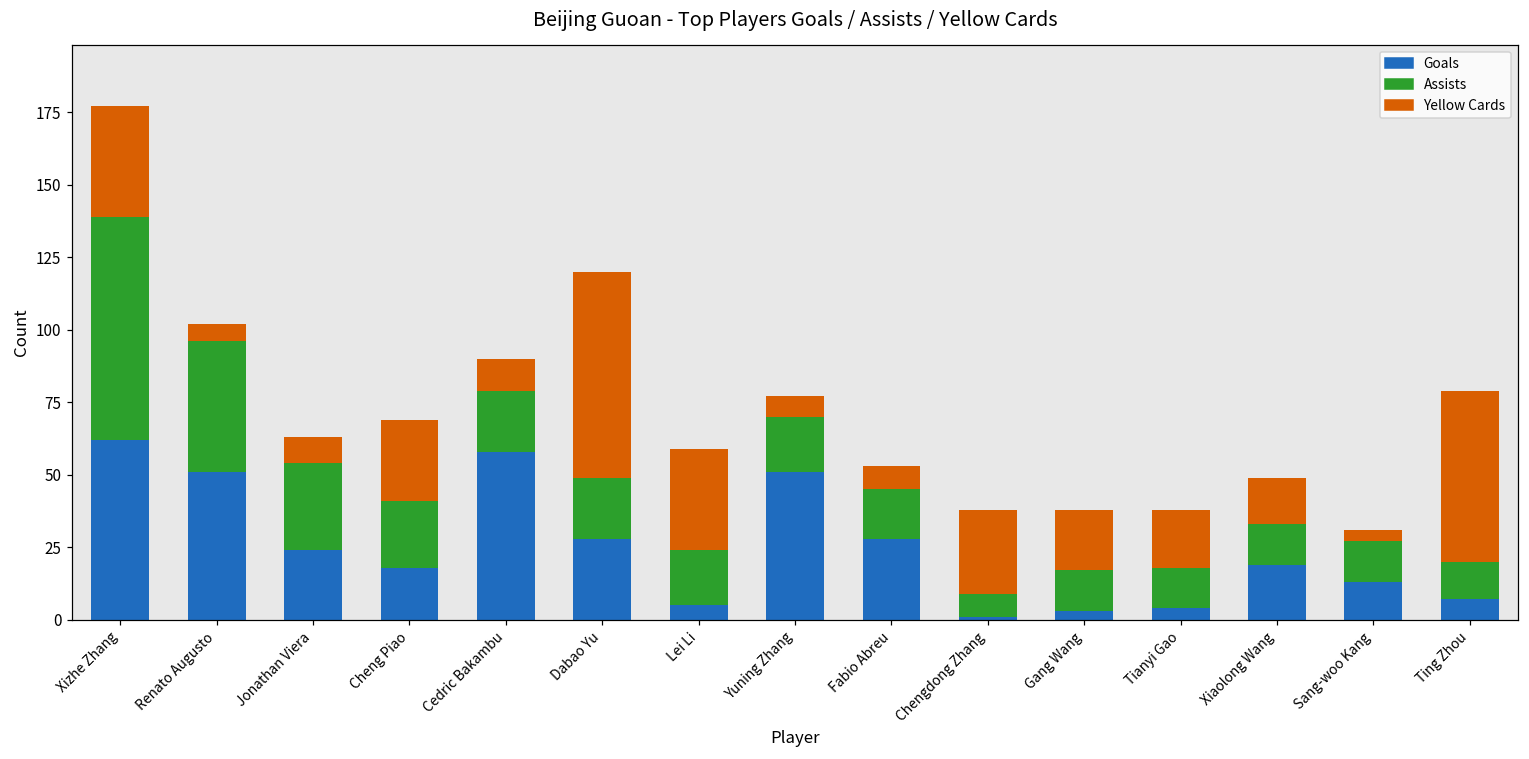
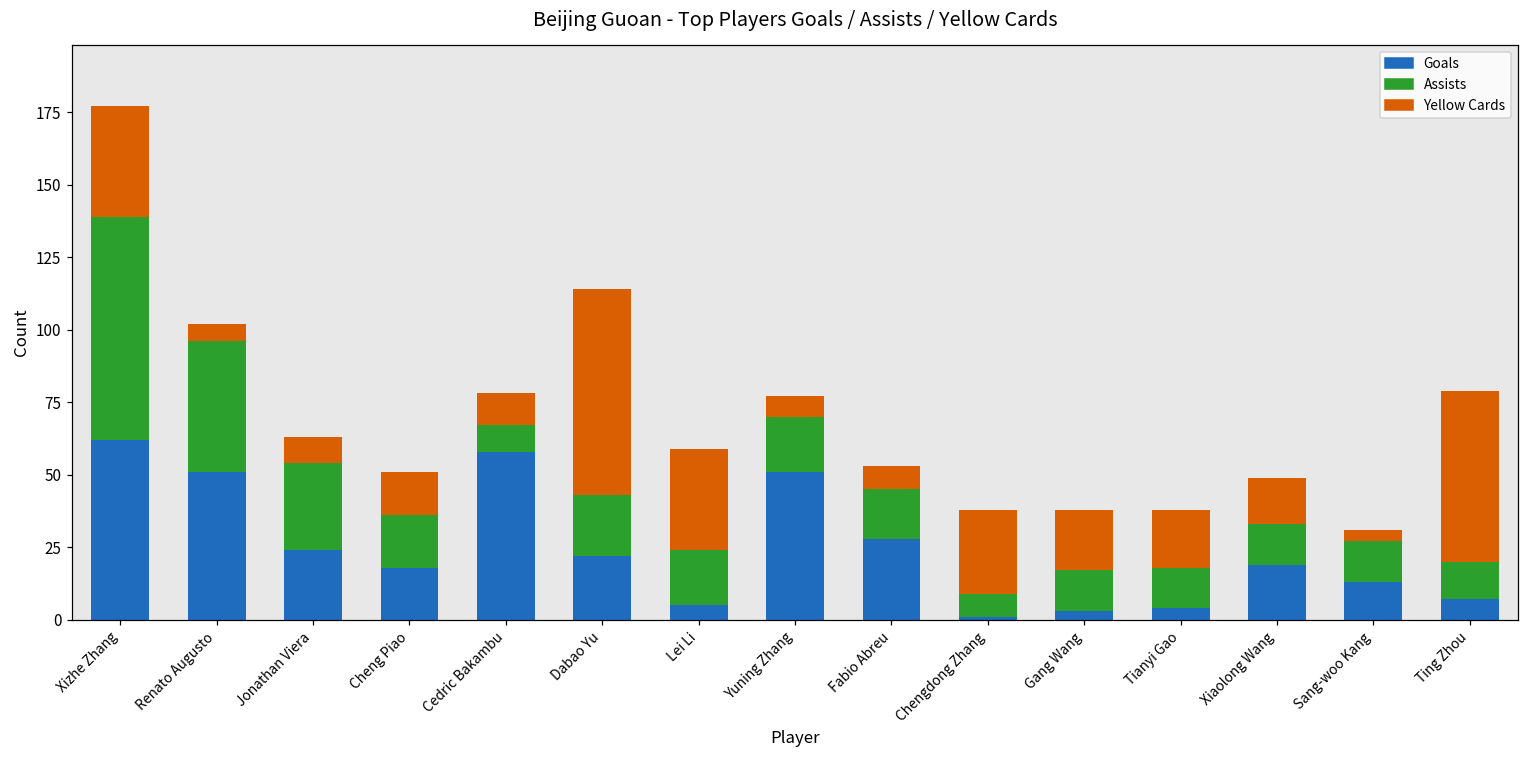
Assists, Cheng Piao: 23 -> 18
Yellow Cards, Cheng Piao: 28 -> 15
Assists, Cedric Bakambu: 21 -> 9
Goals, Dabao Yu: 28 -> 22
